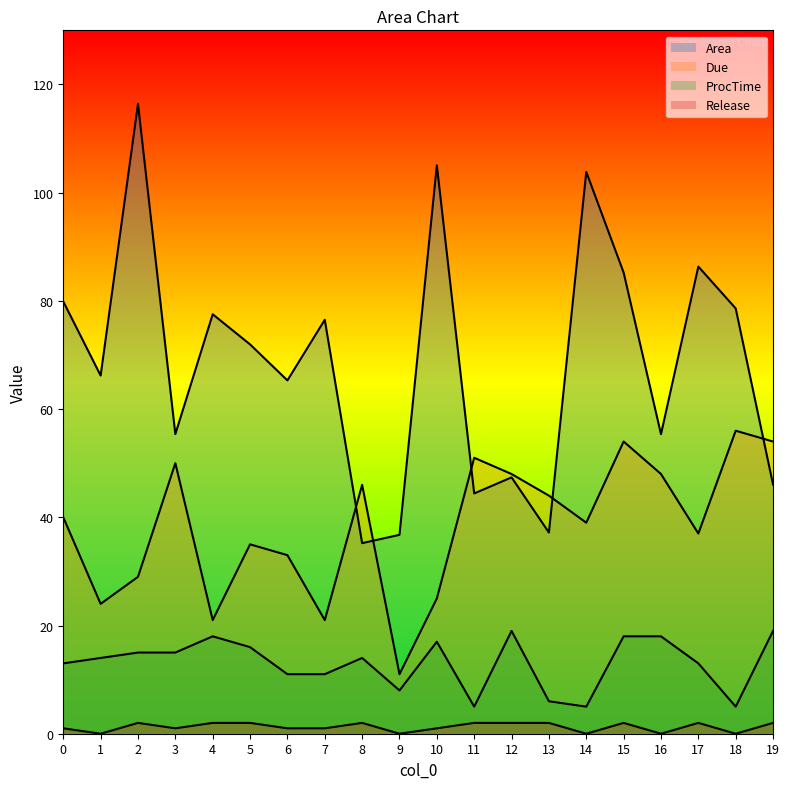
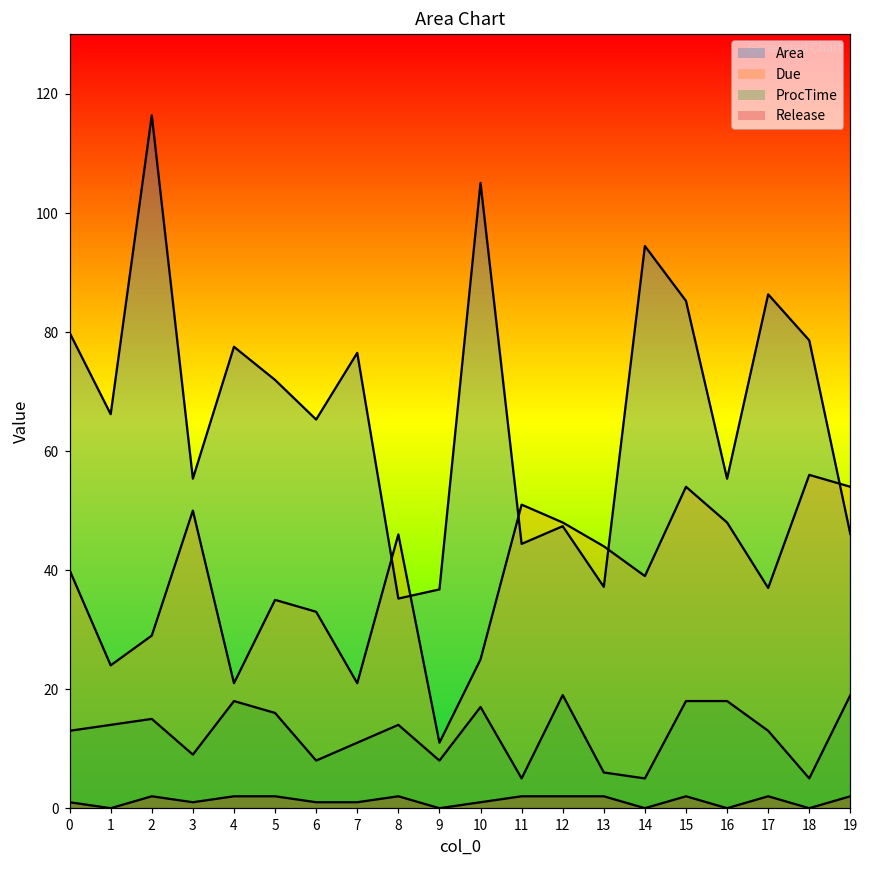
ProcTime, 3: 15 -> 9
ProcTime, 6: 11 -> 8
Area, 14: 104 -> 94
